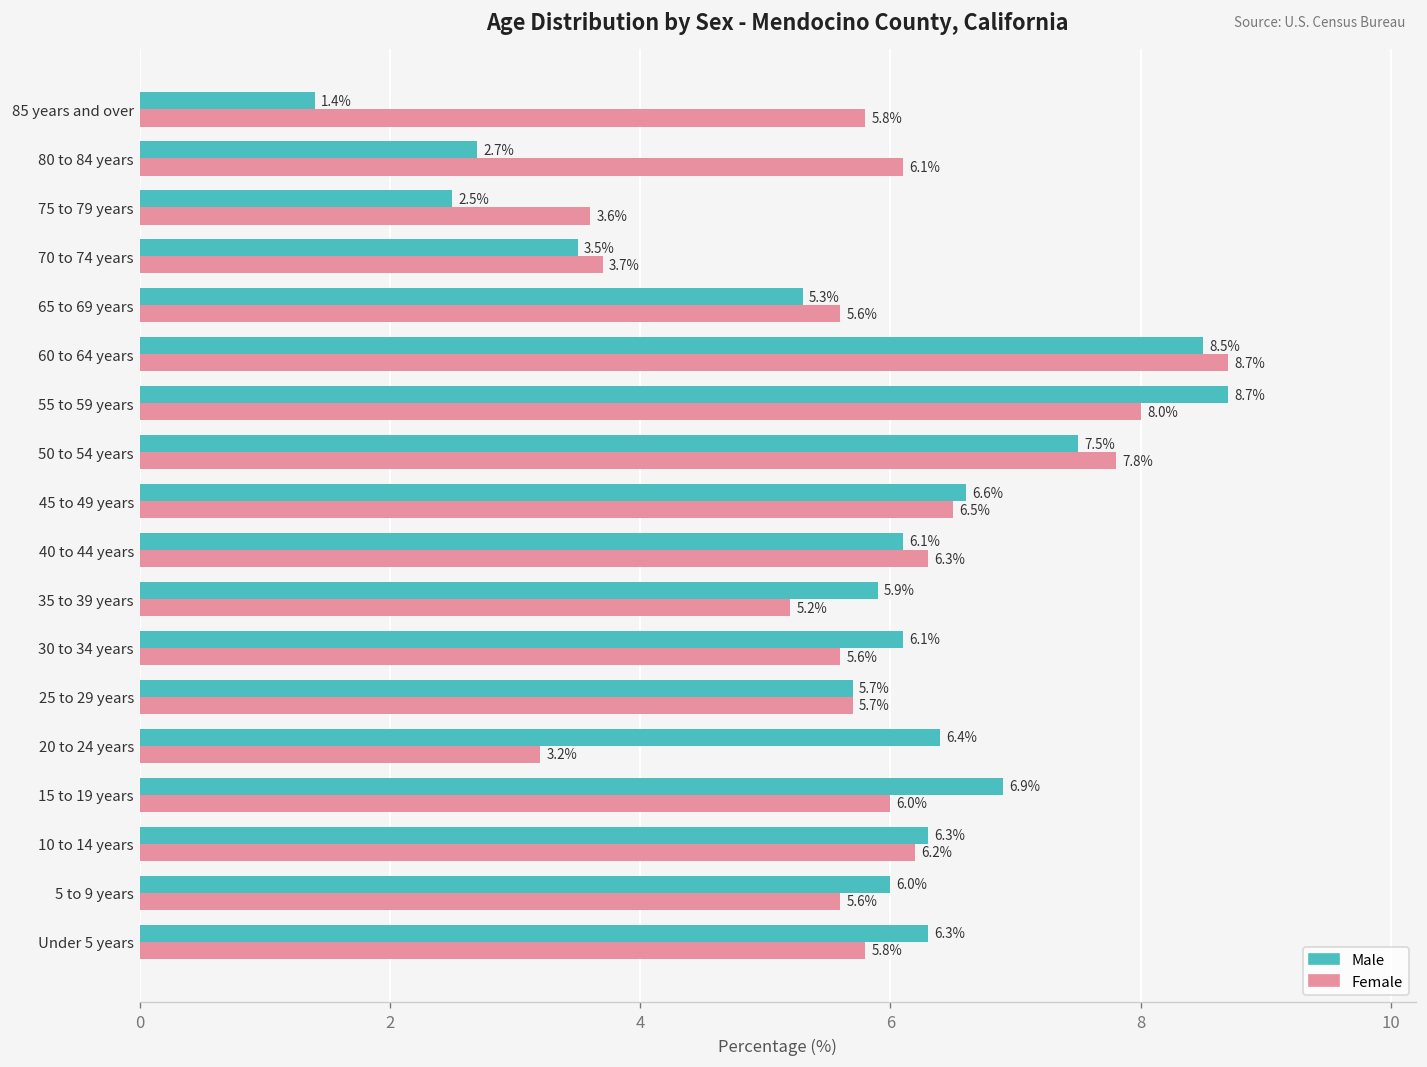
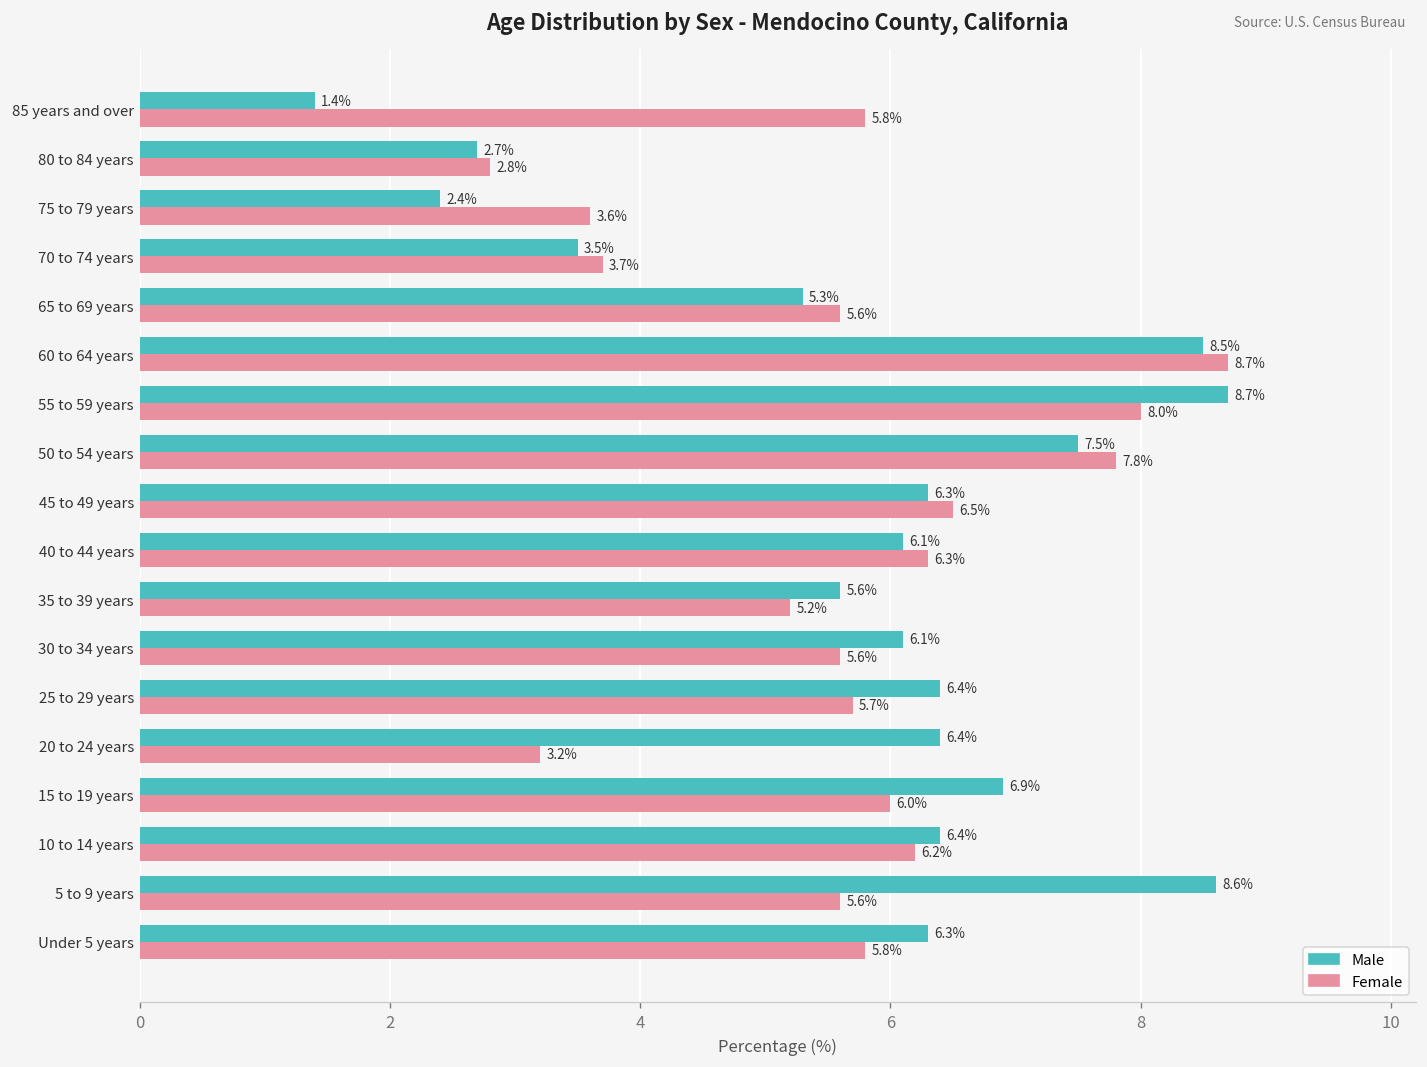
Female, 80 to 84 years: 6.1% -> 2.8%
Male, 75 to 79 years: 2.5% -> 2.4%
Male, 45 to 49 years: 6.6% -> 6.3%
Male, 35 to 39 years: 5.9% -> 5.6%
Male, 25 to 29 years: 5.7% -> 6.4%
Male, 10 to 14 years: 6.3% -> 6.4%
Male, 5 to 9 years: 6.0% -> 8.6%
